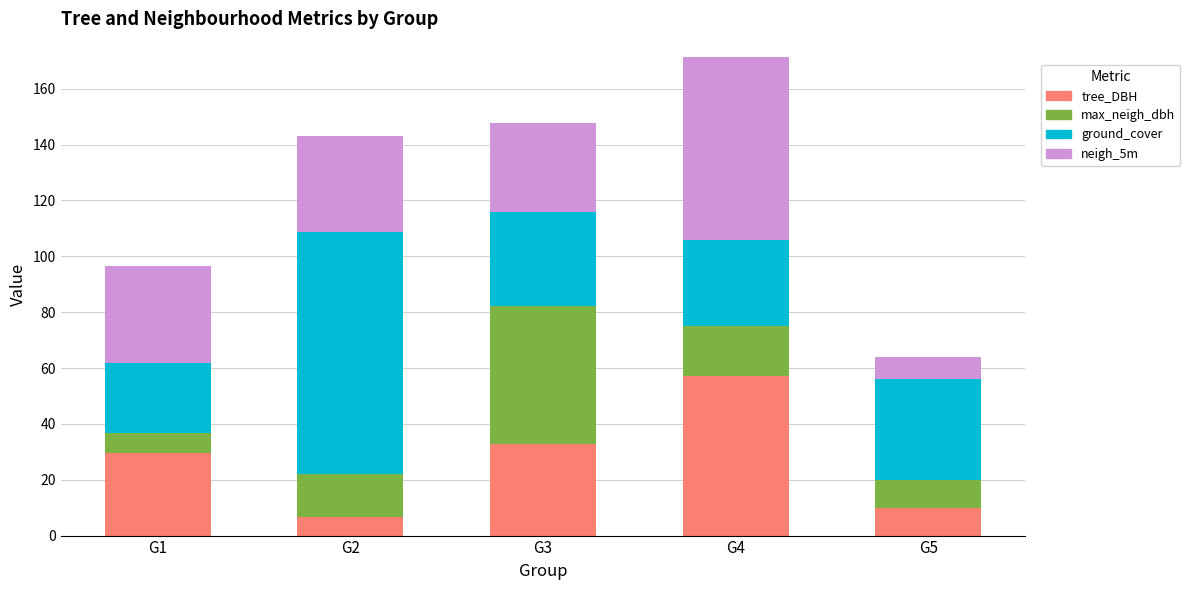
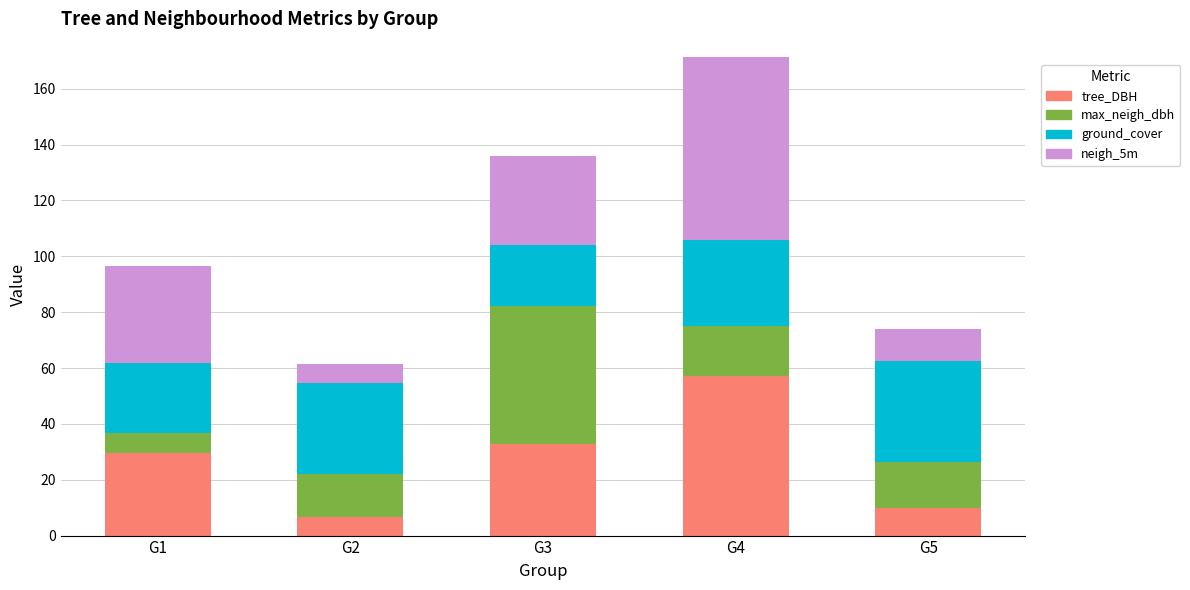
ground_cover, G2: 87 -> 33
neigh_5m, G2: 34 -> 7
ground_cover, G3: 33 -> 22
max_neigh_dbh, G5: 10 -> 17
neigh_5m, G5: 8 -> 12
